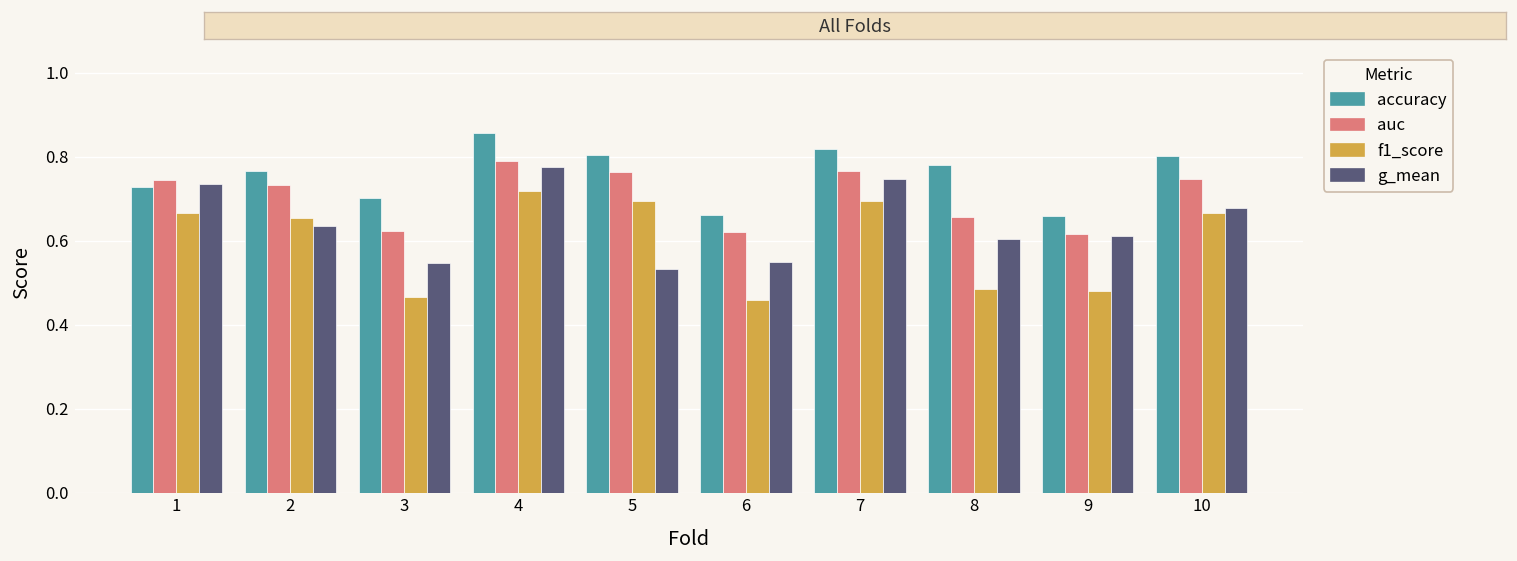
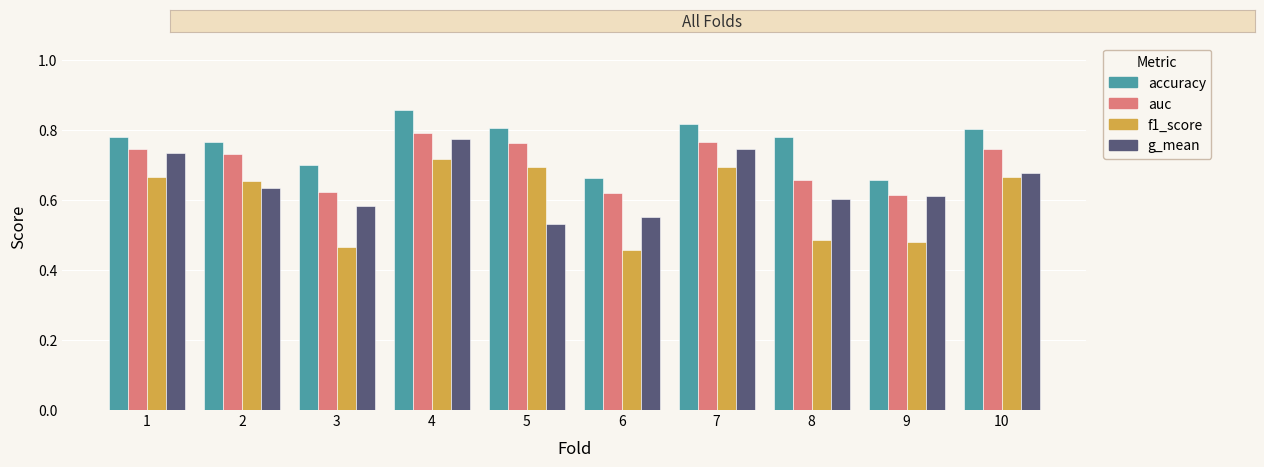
accuracy, 1: 0.73 -> 0.78
g_mean, 3: 0.55 -> 0.58
